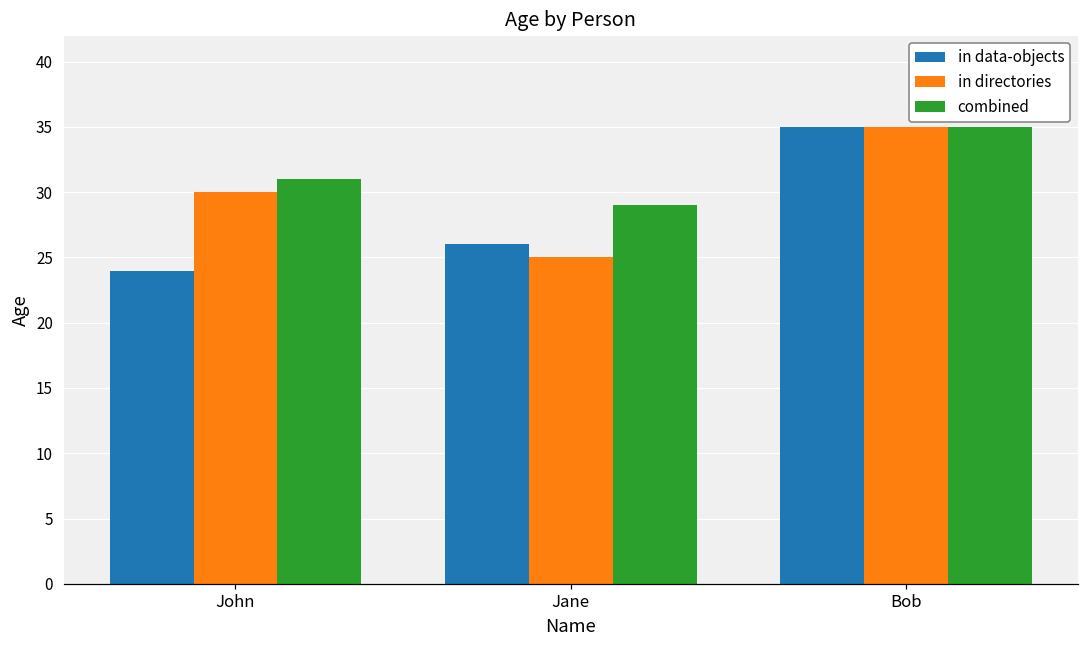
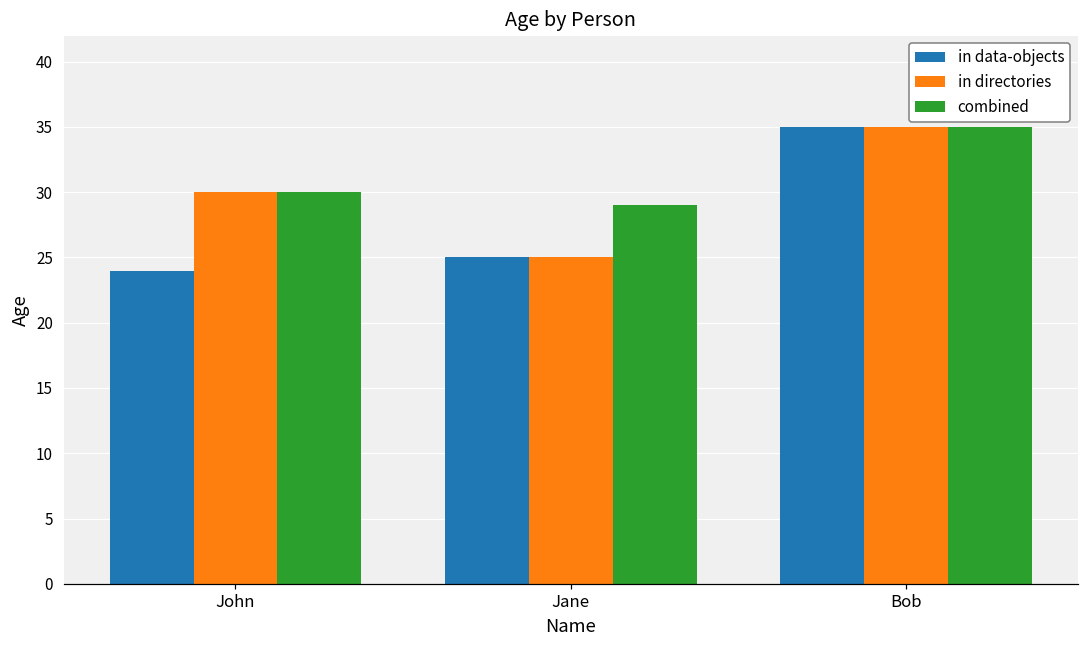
combined, John: 31 -> 30
in data-objects, Jane: 26 -> 25
